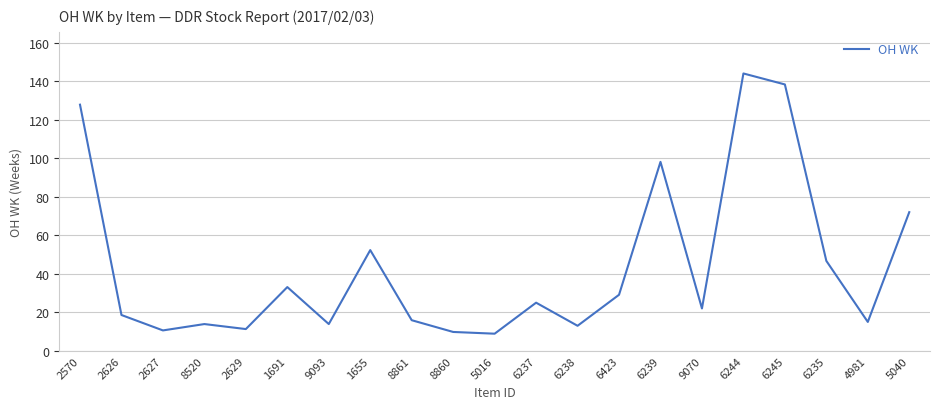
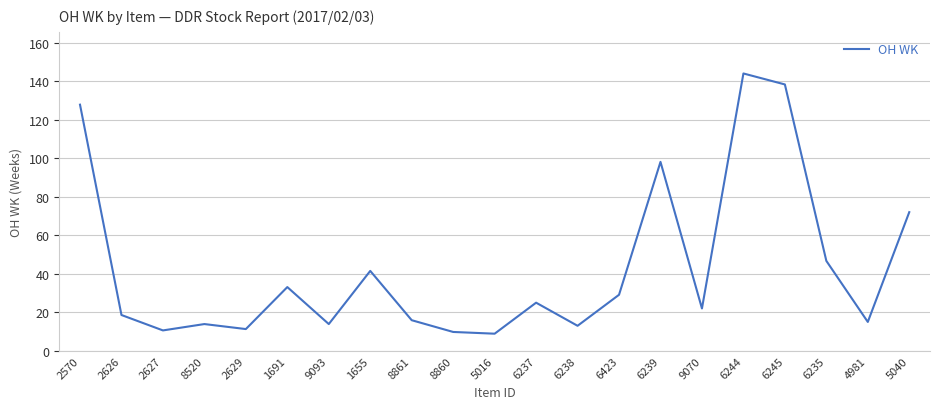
1655: 52 -> 42
